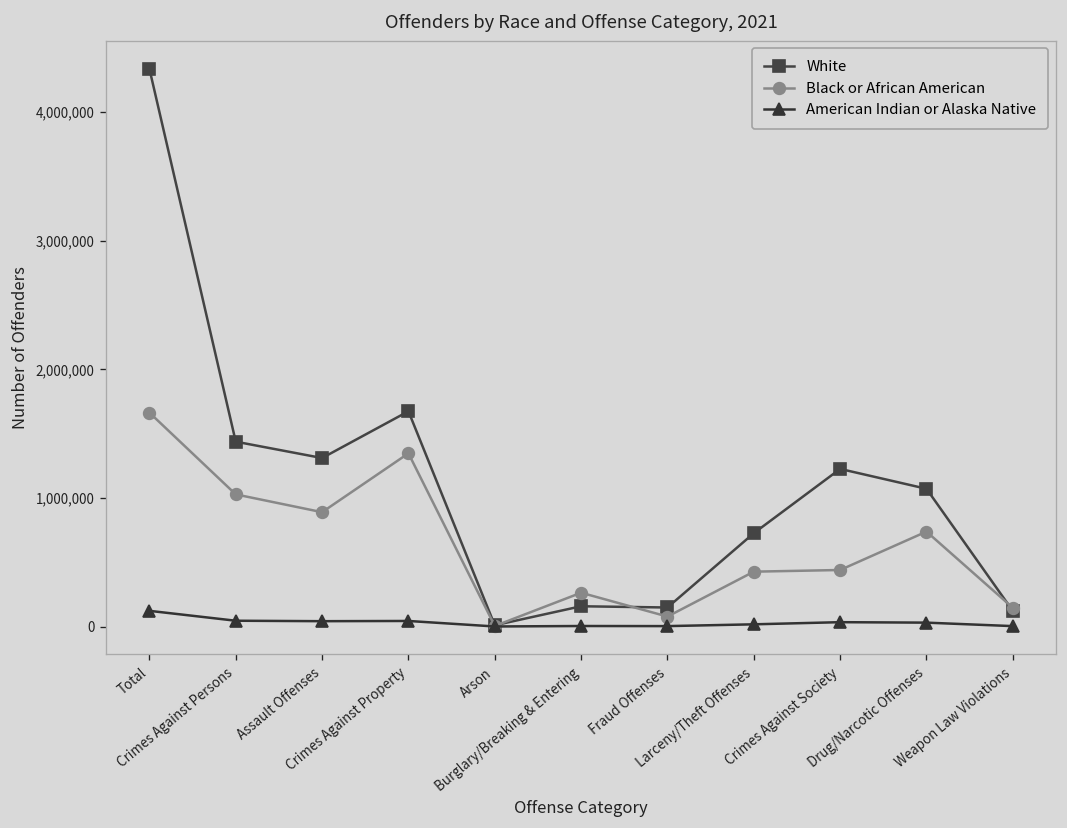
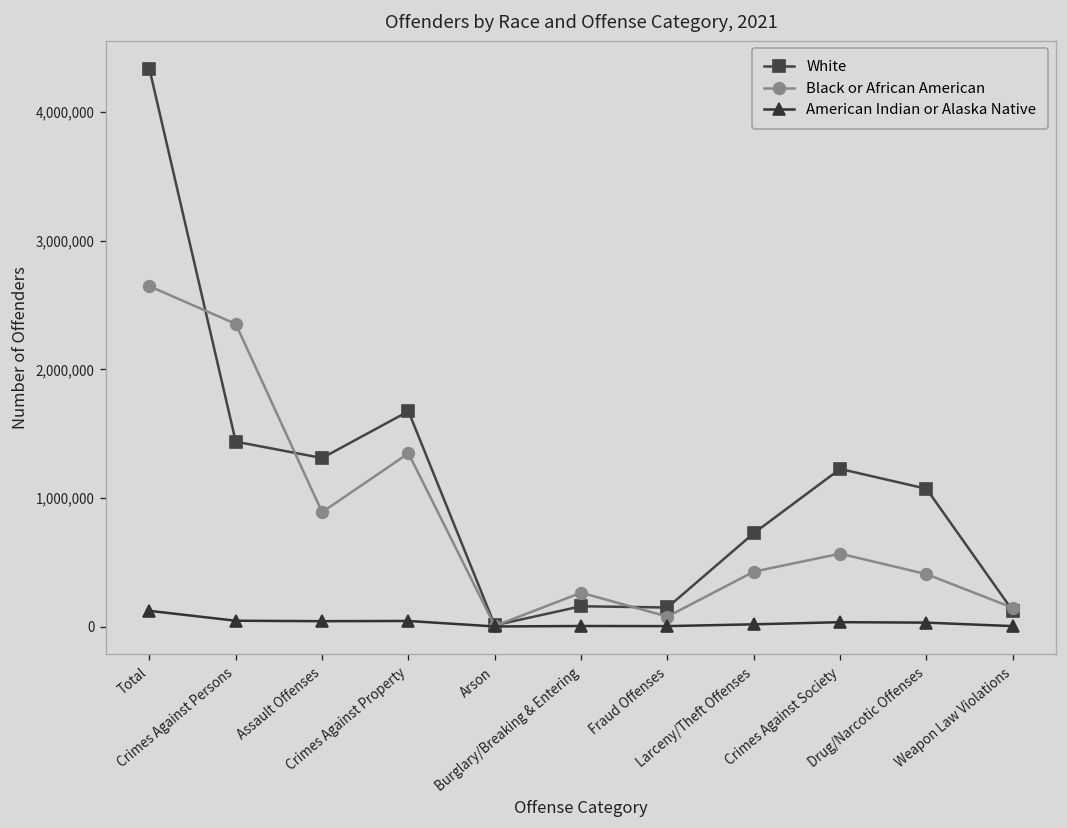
Black or African American, Total: 1,660,000 -> 2,650,000
Black or African American, Crimes Against Persons: 1,030,000 -> 2,350,000
Black or African American, Crimes Against Society: 440,000 -> 570,000
Black or African American, Drug/Narcotic Offenses: 740,000 -> 410,000
